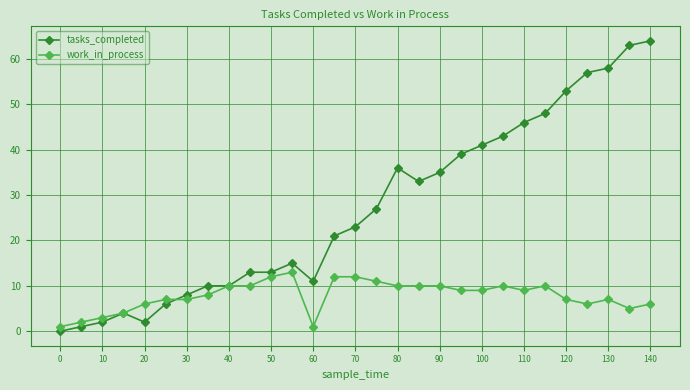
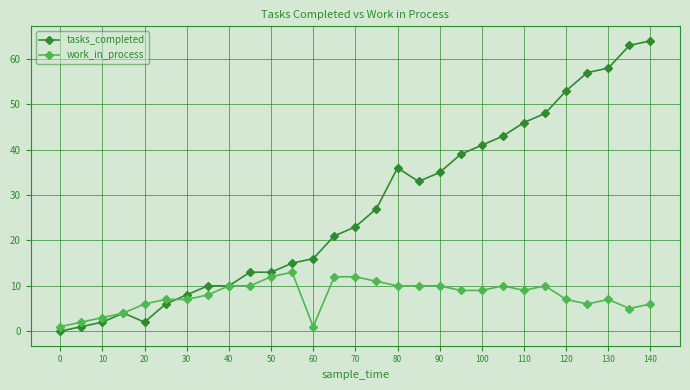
tasks_completed, 60: 11 -> 16
